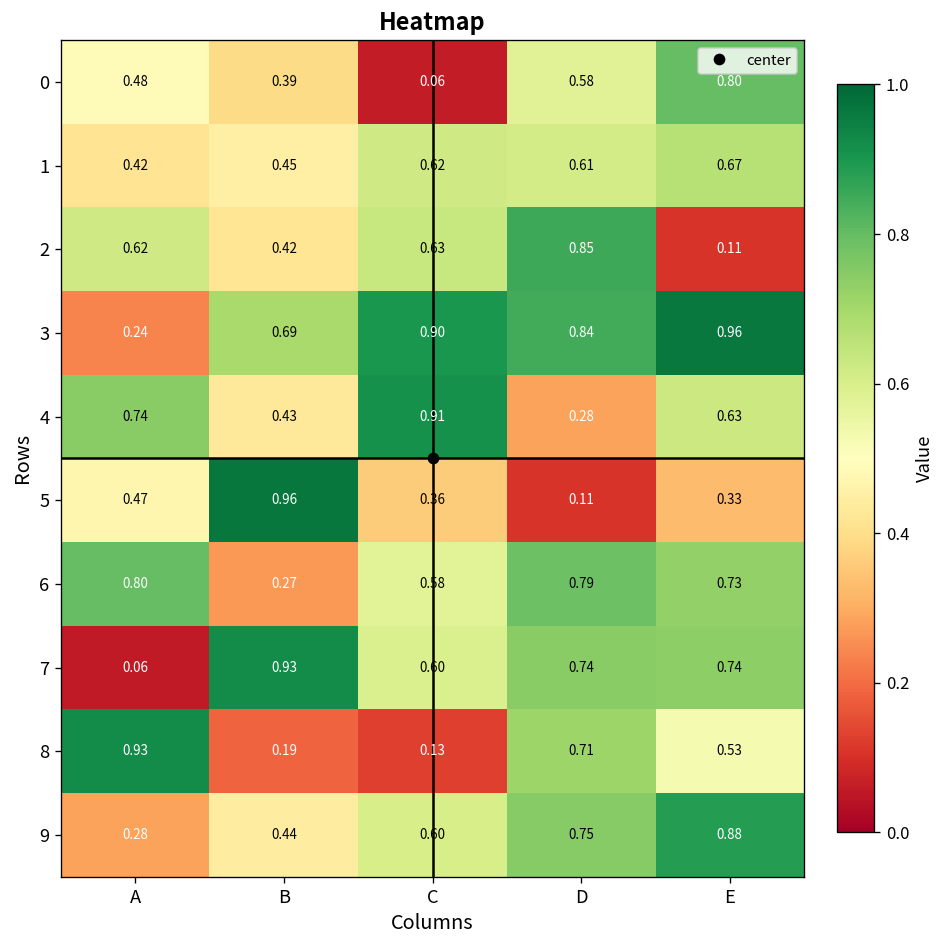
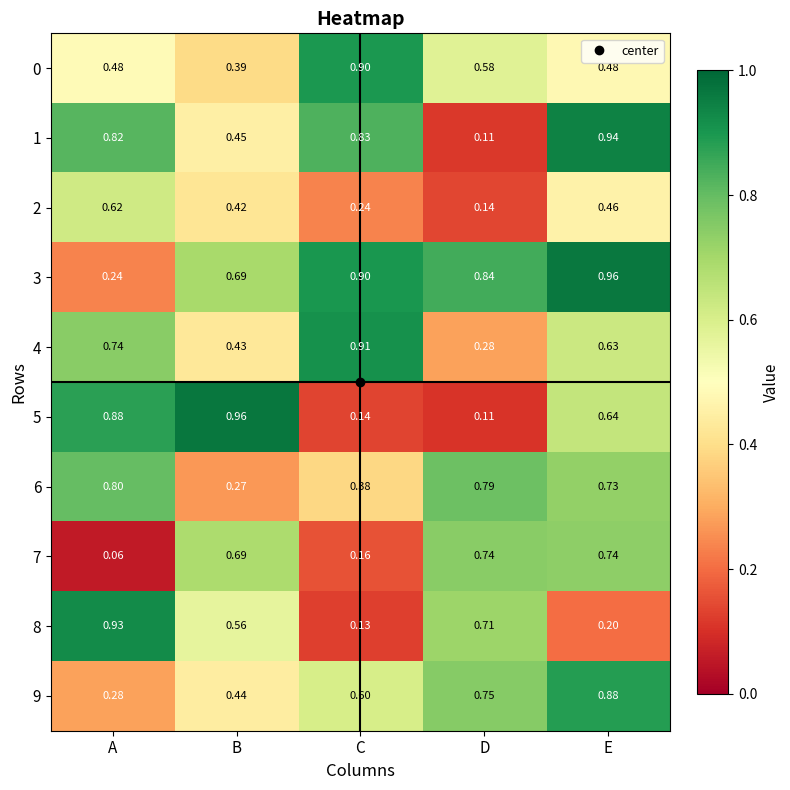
0, C: 0.06 -> 0.90
0, E: 0.80 -> 0.48
1, A: 0.42 -> 0.82
1, C: 0.62 -> 0.83
1, D: 0.61 -> 0.11
1, E: 0.67 -> 0.94
2, C: 0.63 -> 0.24
2, D: 0.85 -> 0.14
2, E: 0.11 -> 0.46
5, A: 0.47 -> 0.88
5, C: 0.36 -> 0.14
5, E: 0.33 -> 0.64
6, C: 0.58 -> 0.38
7, B: 0.93 -> 0.69
7, C: 0.60 -> 0.16
8, B: 0.19 -> 0.56
8, E: 0.53 -> 0.20
